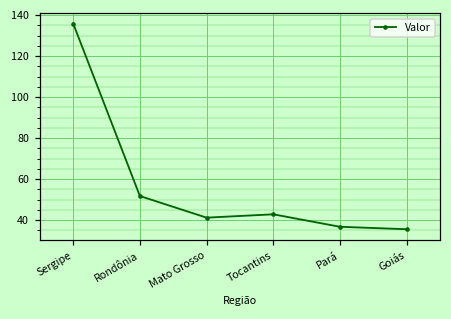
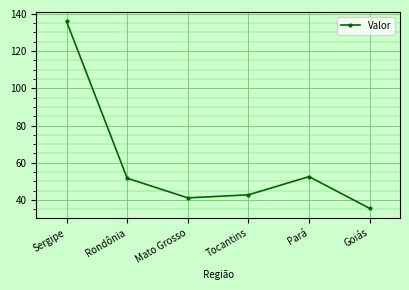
Pará: 37 -> 53
